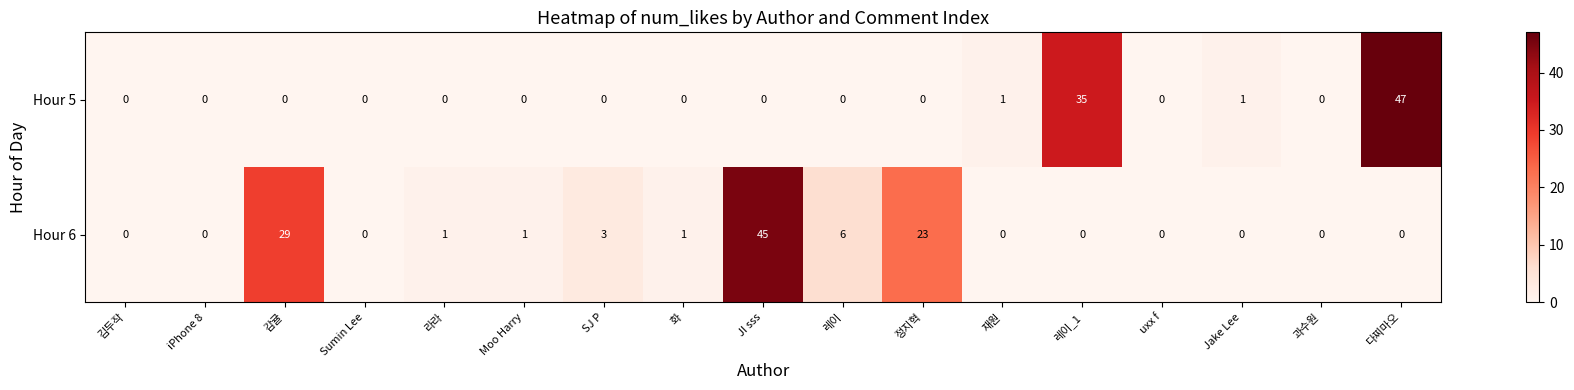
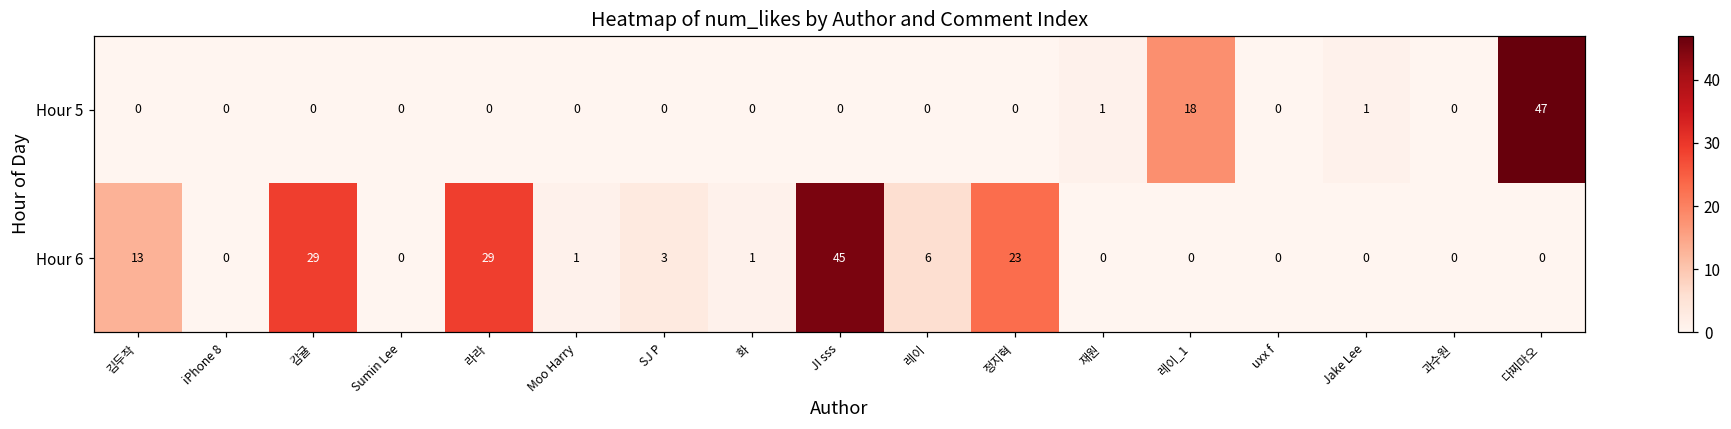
Hour 5, 레이_1: 35 -> 18
Hour 6, 김두작: 0 -> 13
Hour 6, 라라: 1 -> 29
